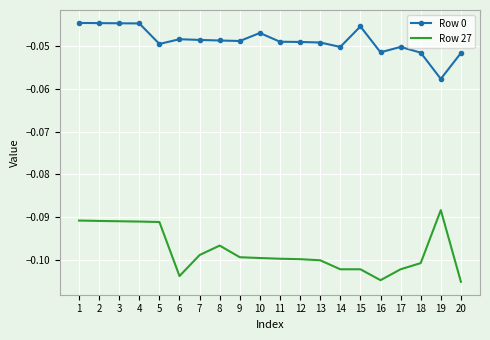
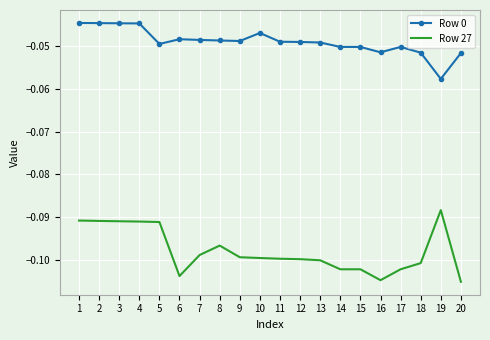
Row 0, 15: -0.045 -> -0.050
